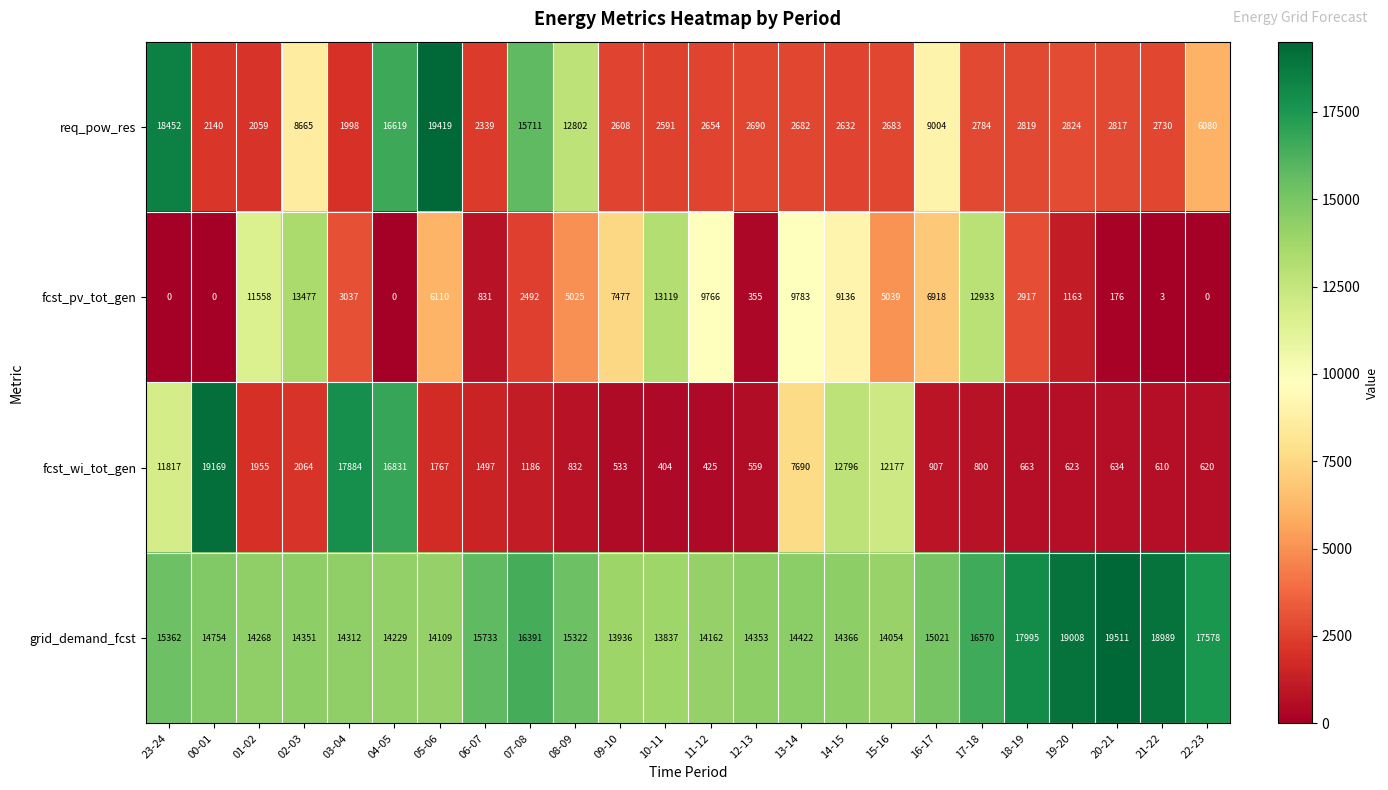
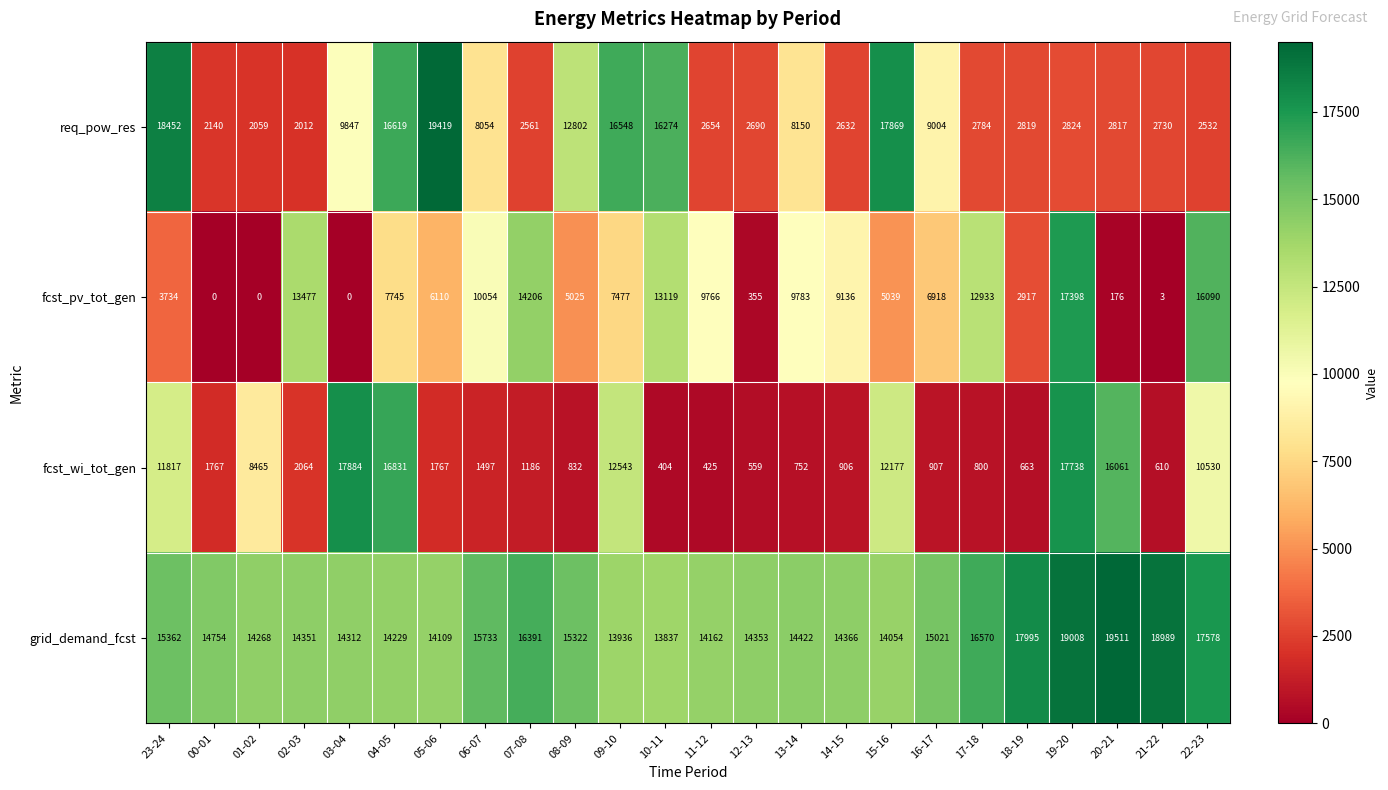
req_pow_res, 02-03: 8665 -> 2012
req_pow_res, 03-04: 1998 -> 9847
req_pow_res, 06-07: 2339 -> 8054
req_pow_res, 07-08: 15711 -> 2561
req_pow_res, 09-10: 2608 -> 16548
req_pow_res, 10-11: 2591 -> 16274
req_pow_res, 13-14: 2682 -> 8150
req_pow_res, 15-16: 2683 -> 17869
req_pow_res, 22-23: 6080 -> 2532
fcst_pv_tot_gen, 23-24: 0 -> 3734
fcst_pv_tot_gen, 01-02: 11558 -> 0
fcst_pv_tot_gen, 03-04: 3037 -> 0
fcst_pv_tot_gen, 04-05: 0 -> 7745
fcst_pv_tot_gen, 06-07: 831 -> 10054
fcst_pv_tot_gen, 07-08: 2492 -> 14206
fcst_pv_tot_gen, 19-20: 1163 -> 17398
fcst_pv_tot_gen, 22-23: 0 -> 16090
fcst_wi_tot_gen, 00-01: 19169 -> 1767
fcst_wi_tot_gen, 01-02: 1955 -> 8465
fcst_wi_tot_gen, 09-10: 533 -> 12543
fcst_wi_tot_gen, 13-14: 7690 -> 752
fcst_wi_tot_gen, 14-15: 12796 -> 906
fcst_wi_tot_gen, 19-20: 623 -> 17738
fcst_wi_tot_gen, 20-21: 634 -> 16061
fcst_wi_tot_gen, 22-23: 620 -> 10530
